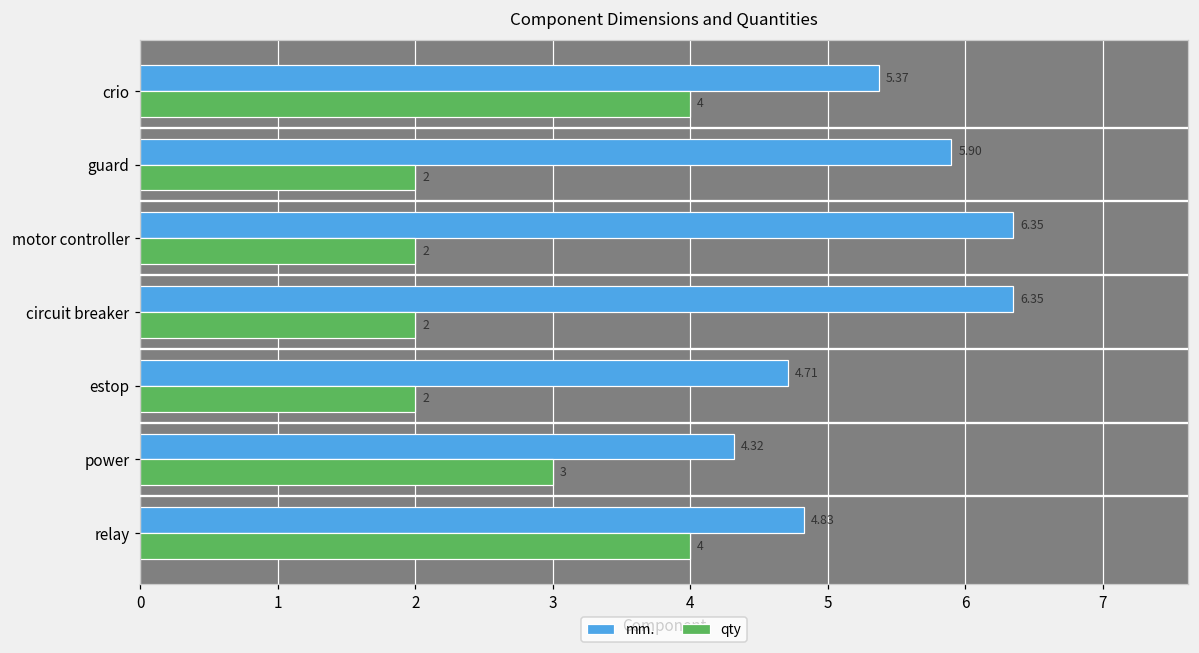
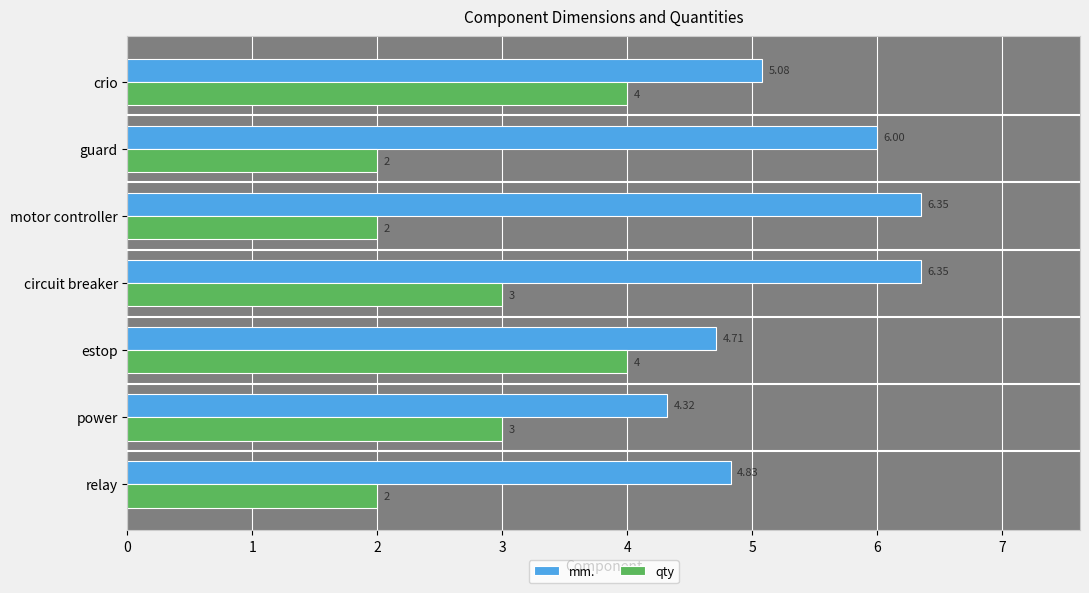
mm., crio: 5.37 -> 5.08
mm., guard: 5.90 -> 6.00
qty, circuit breaker: 2 -> 3
qty, estop: 2 -> 4
qty, relay: 4 -> 2
